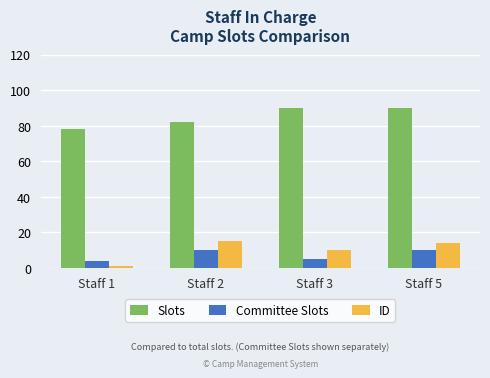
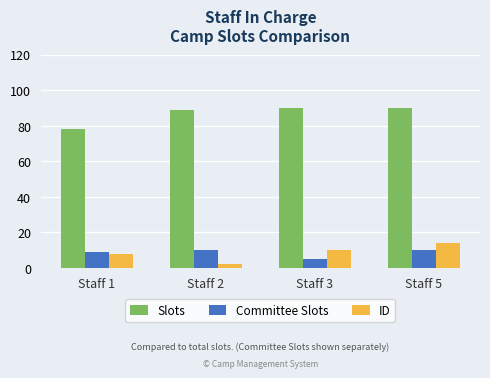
Committee Slots, Staff 1: 4 -> 9
ID, Staff 1: 1 -> 8
Slots, Staff 2: 82 -> 89
ID, Staff 2: 15 -> 2
